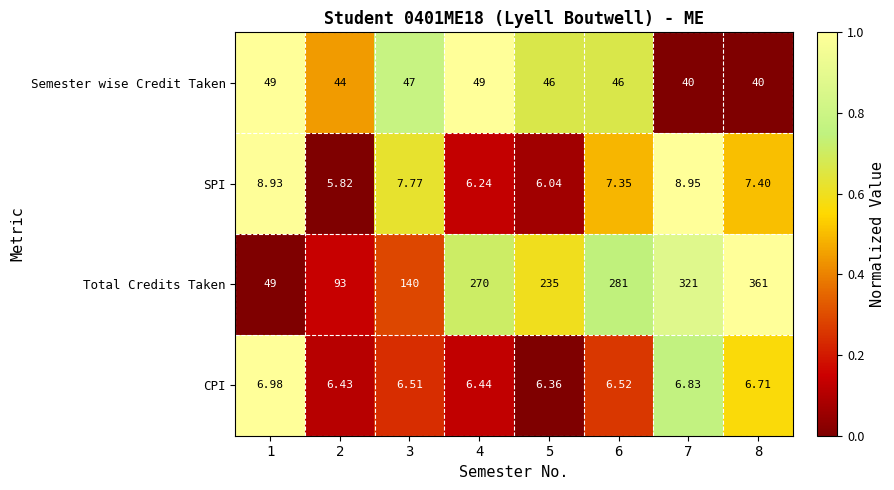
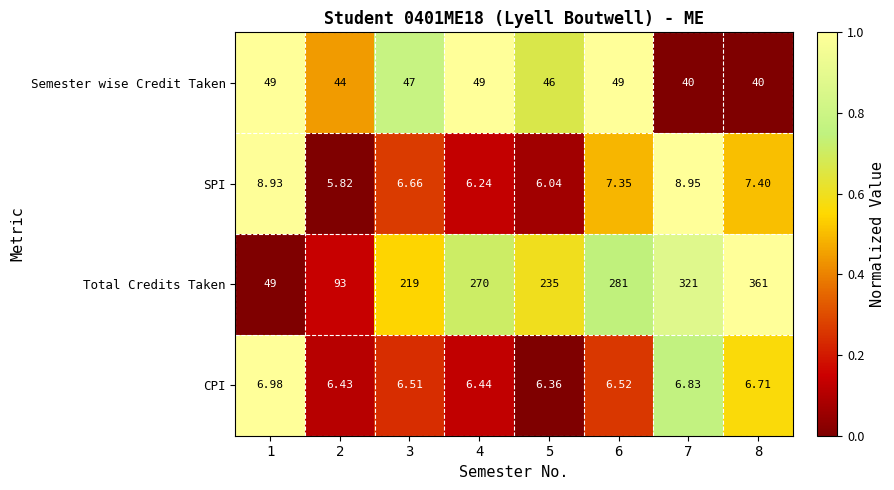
Semester wise Credit Taken, 6: 46 -> 49
SPI, 3: 7.77 -> 6.66
Total Credits Taken, 3: 140 -> 219
